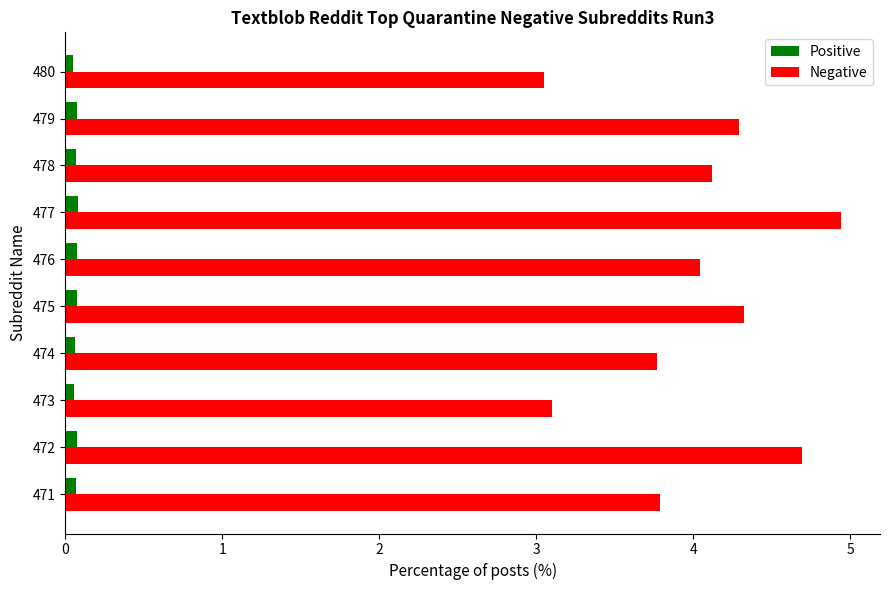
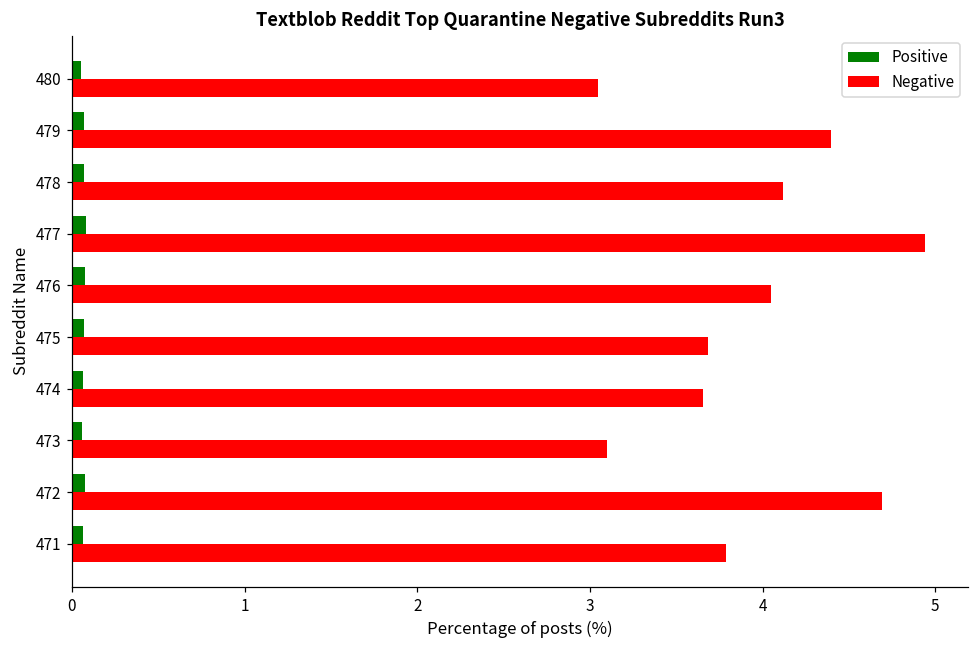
Negative, 479: 4.29 -> 4.40
Negative, 475: 4.32 -> 3.69
Negative, 474: 3.77 -> 3.66
